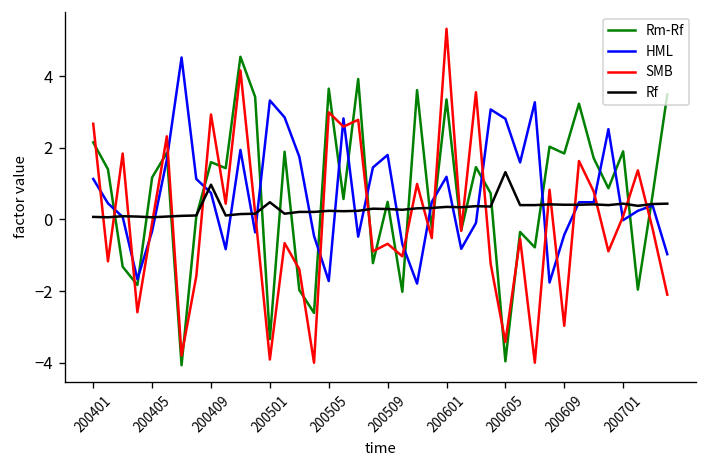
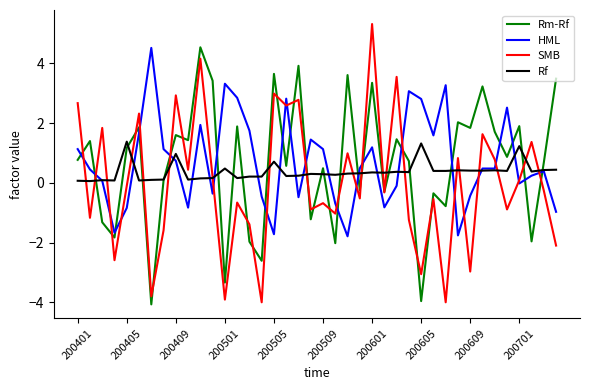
Rm-Rf, 200401: 2.2 -> 0.8
HML, 200405: -0.3 -> -0.8
Rf, 200405: 0.1 -> 1.4
Rf, 200505: 0.2 -> 0.7
HML, 200509: 1.8 -> 1.1
SMB, 200605: -3.4 -> -3.1
Rf, 200701: 0.4 -> 1.2
